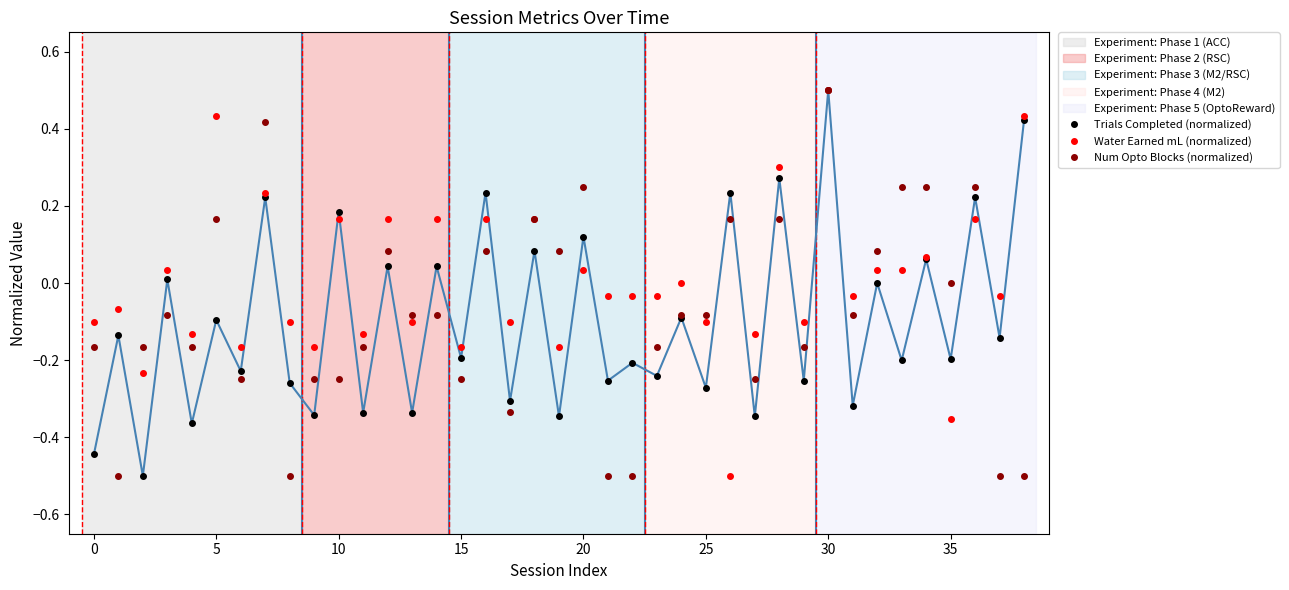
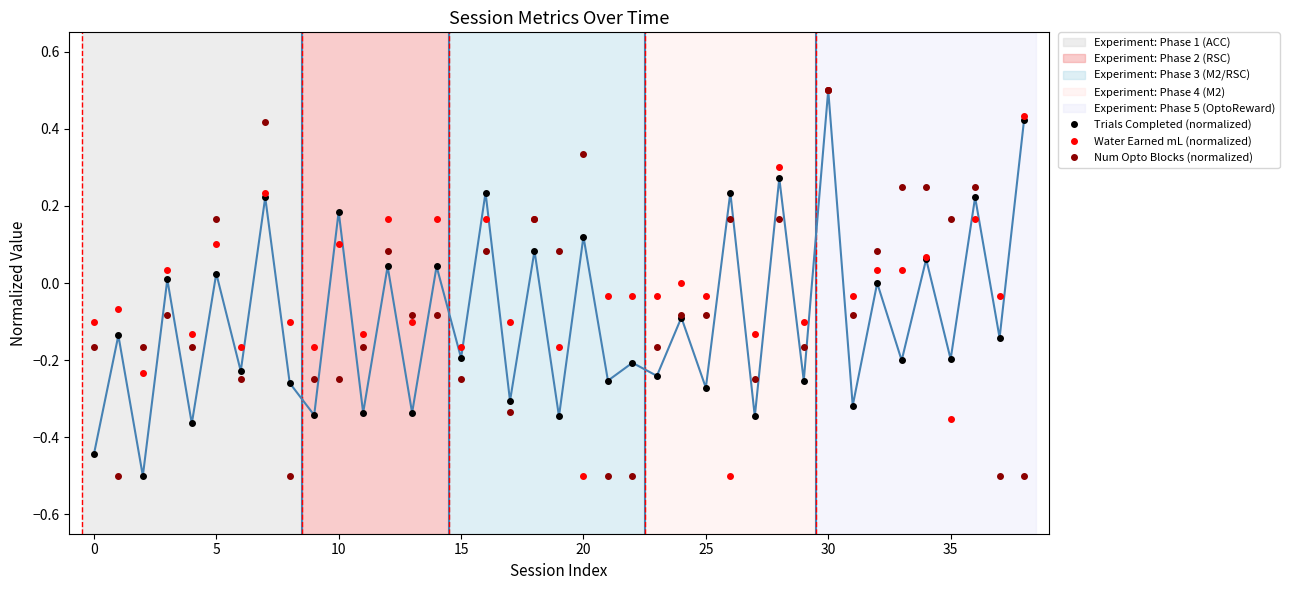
Trials Completed (normalized), 5: -0.10 -> 0.02
Water Earned mL (normalized), 5: 0.43 -> 0.10
Water Earned mL (normalized), 10: 0.17 -> 0.10
Water Earned mL (normalized), 20: 0.03 -> -0.50
Num Opto Blocks (normalized), 20: 0.25 -> 0.33
Water Earned mL (normalized), 25: -0.10 -> -0.03
Num Opto Blocks (normalized), 35: 0.00 -> 0.17
